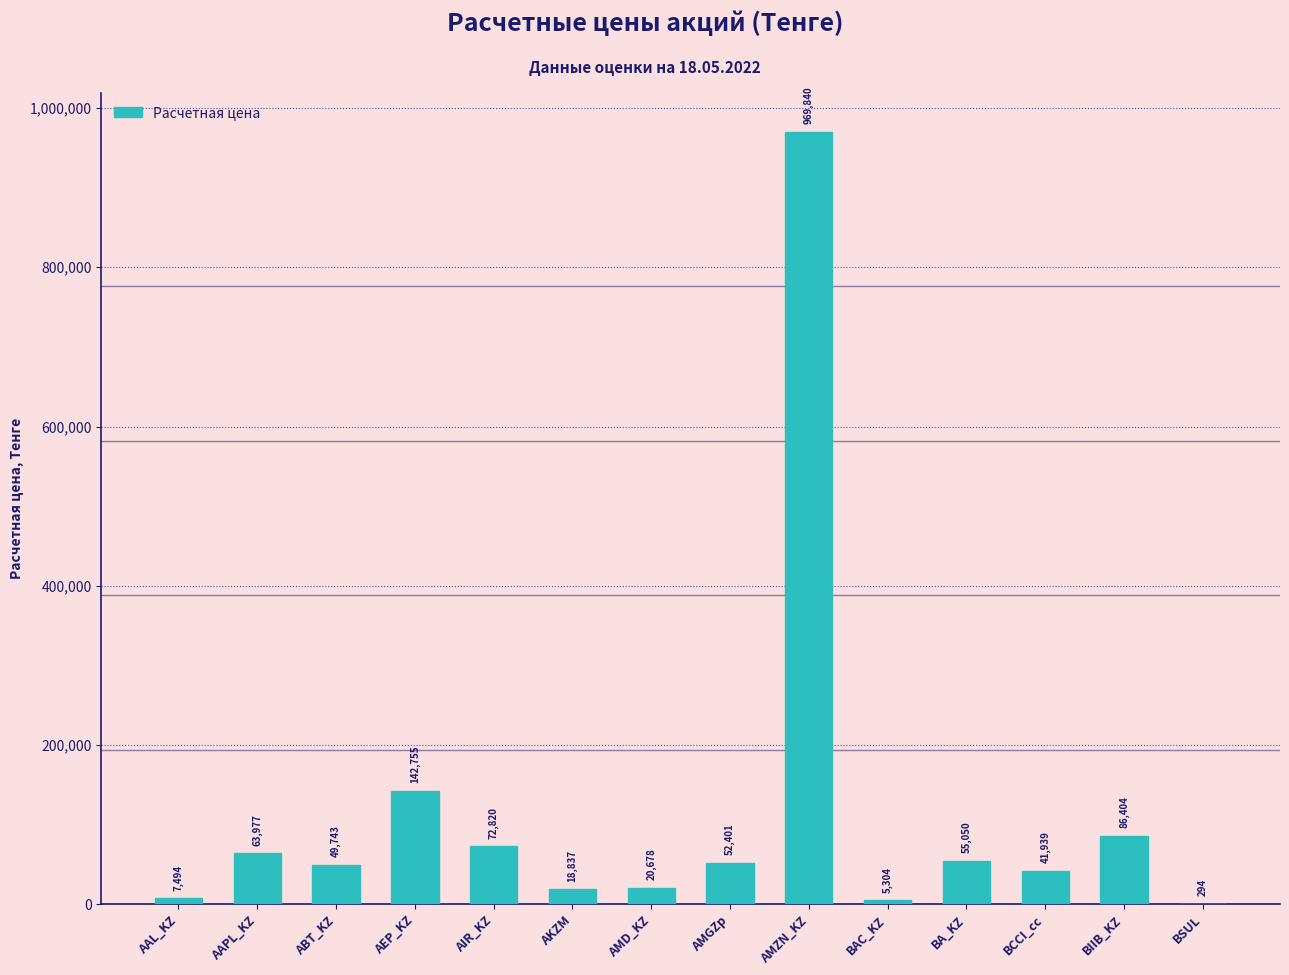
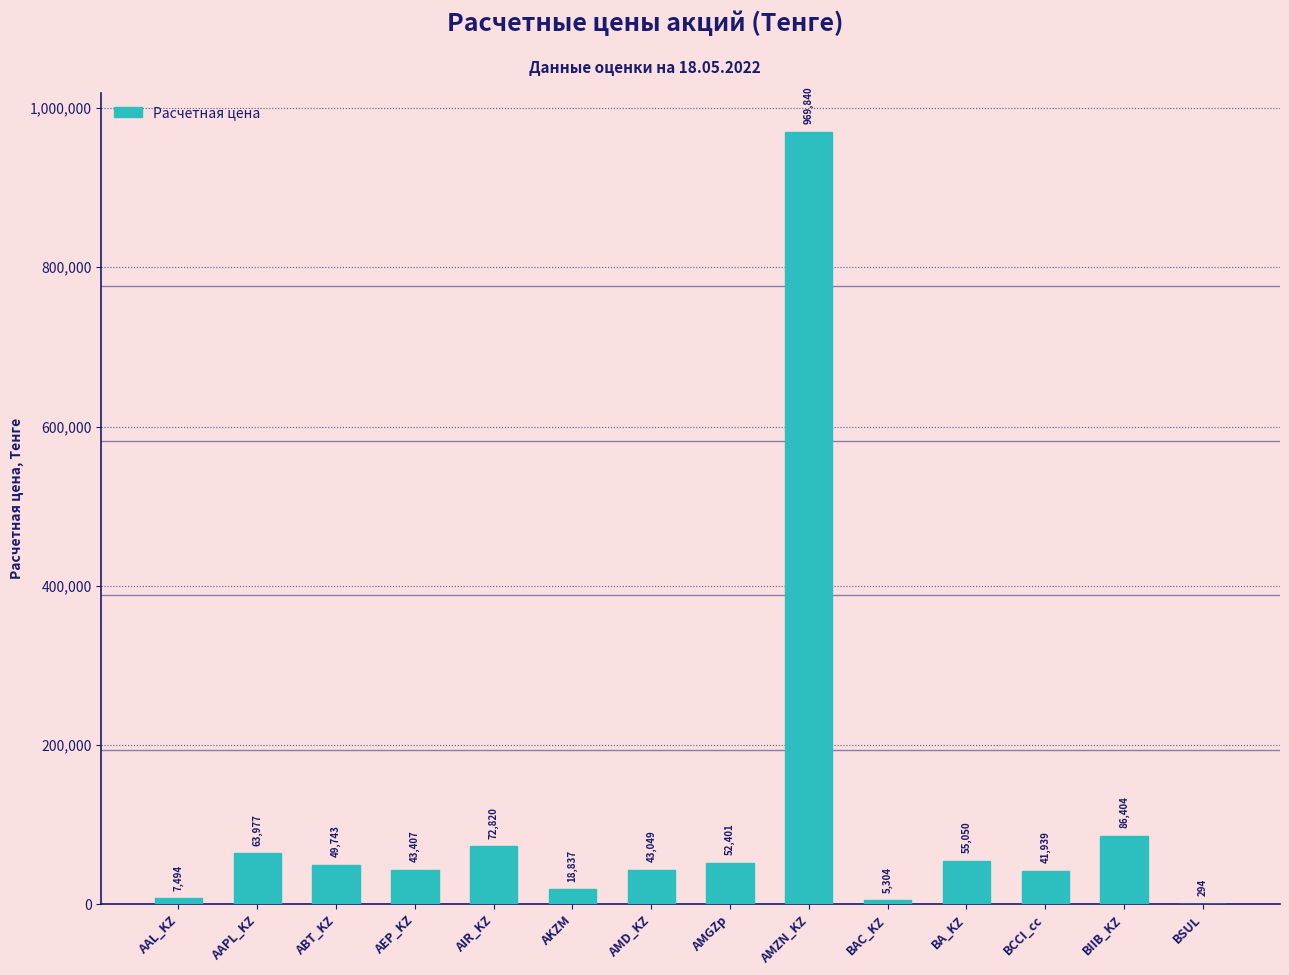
AEP_KZ: 142,755 -> 43,407
AMD_KZ: 20,678 -> 43,049
